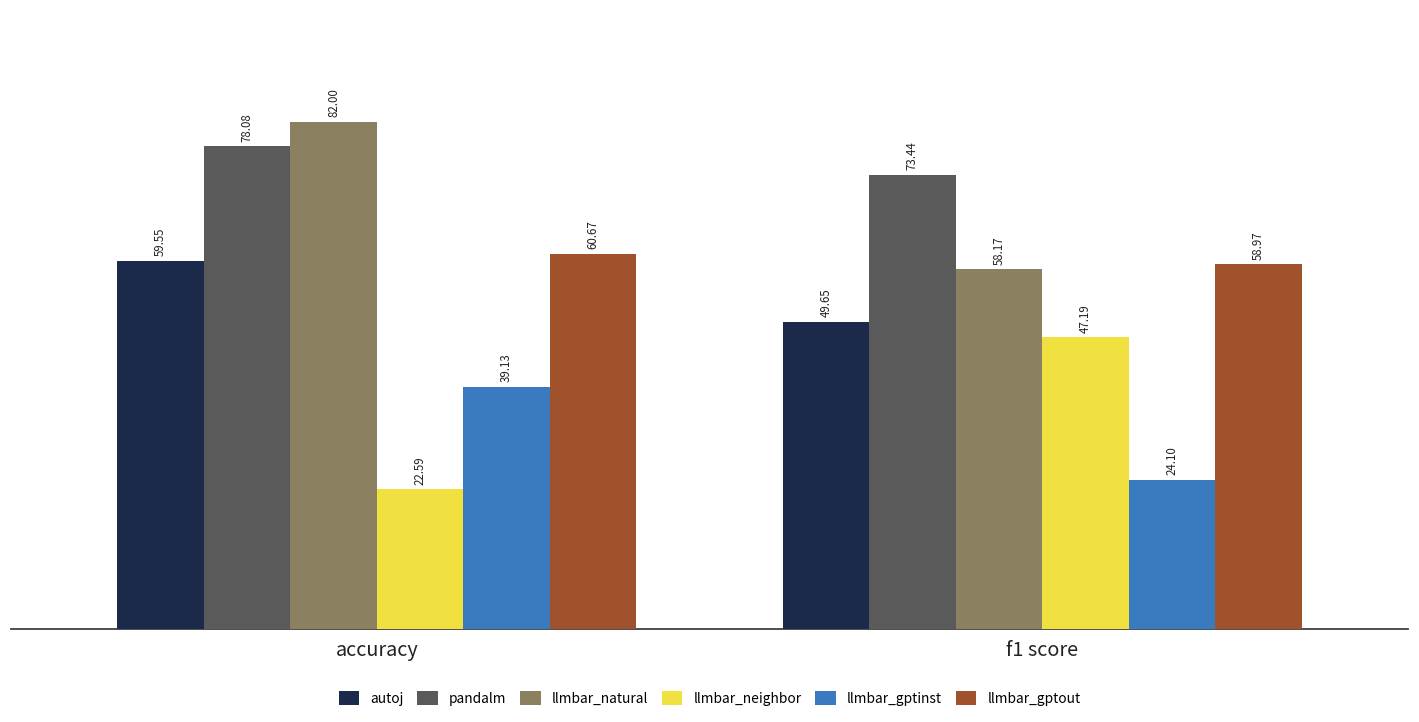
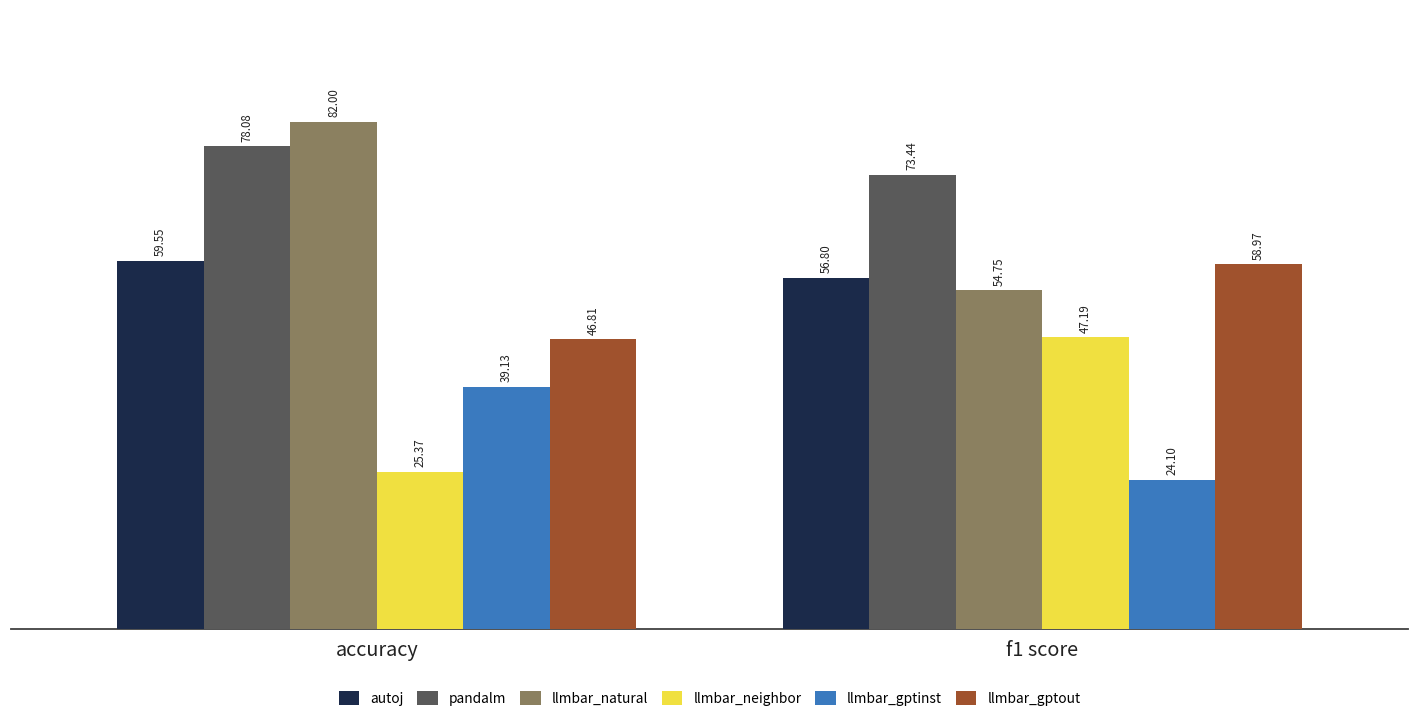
llmbar_neighbor, accuracy: 22.59 -> 25.37
llmbar_gptout, accuracy: 60.67 -> 46.81
autoj, f1 score: 49.65 -> 56.80
llmbar_natural, f1 score: 58.17 -> 54.75
